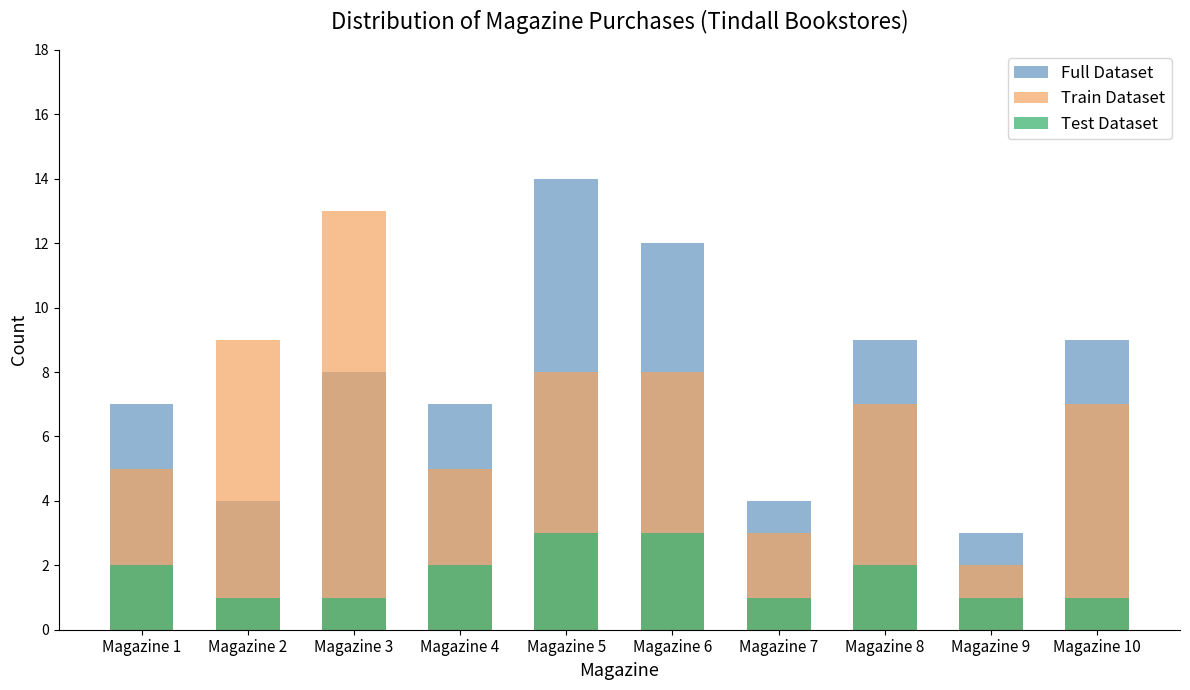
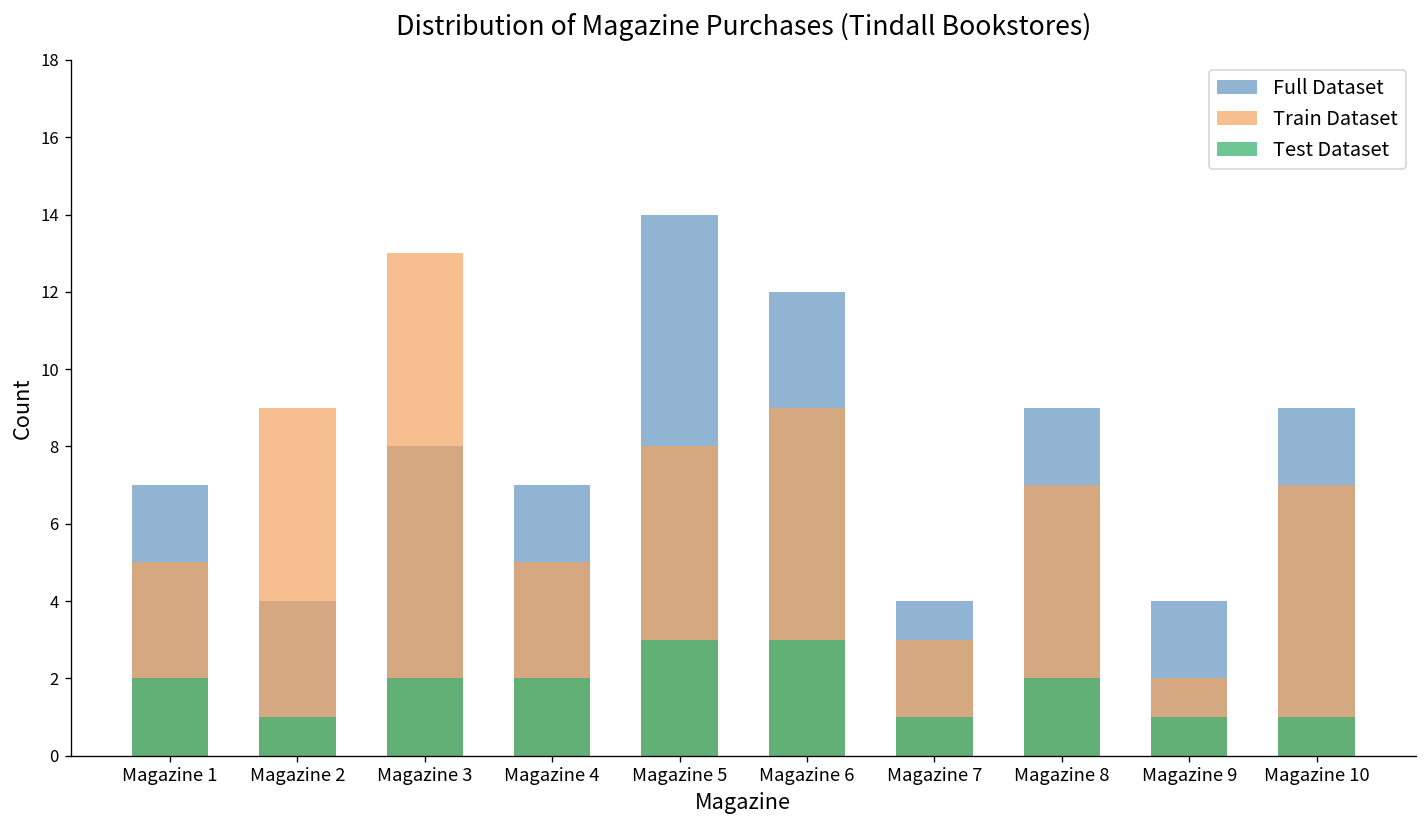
Test Dataset, Magazine 3: 1 -> 2
Train Dataset, Magazine 6: 8 -> 9
Full Dataset, Magazine 9: 3 -> 4
